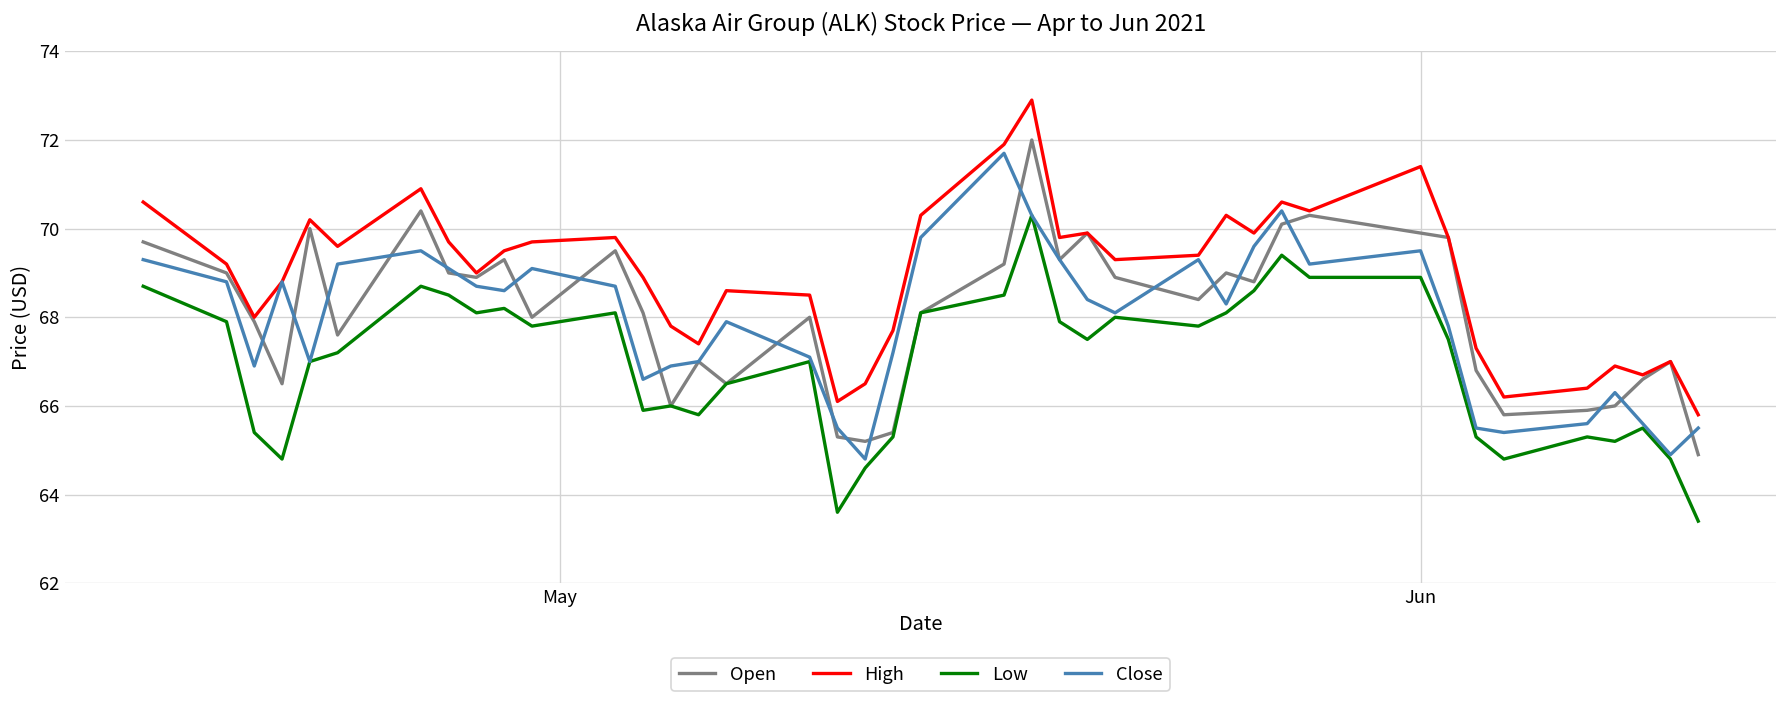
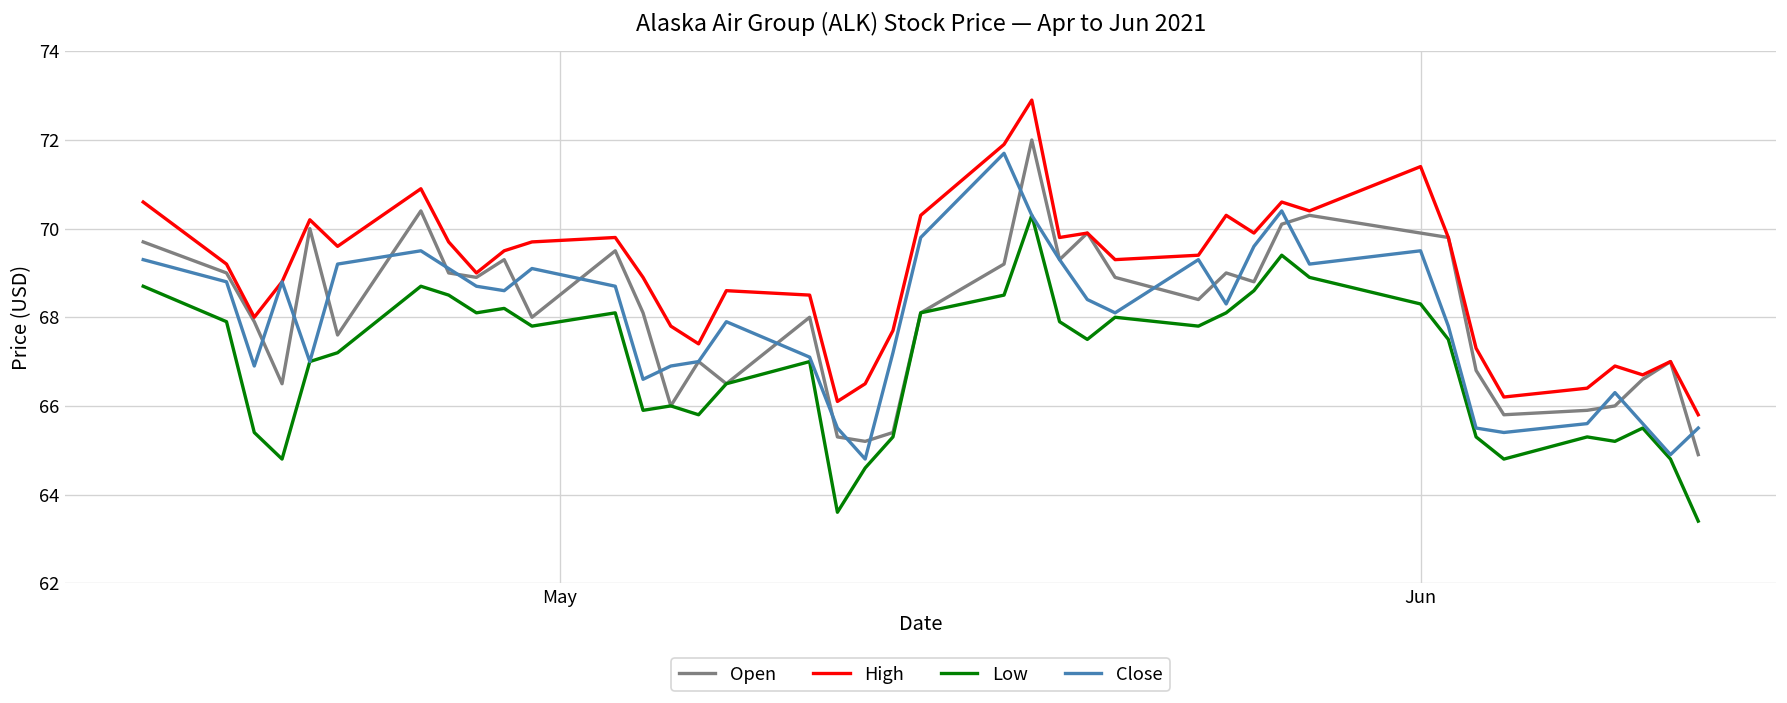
Low, Jun: 68.9 -> 68.3
